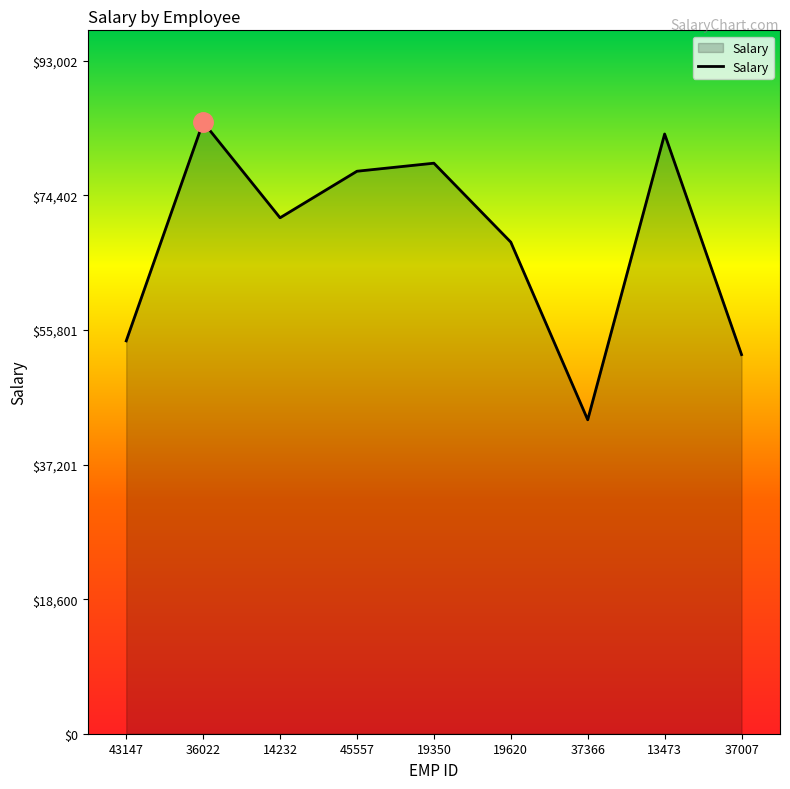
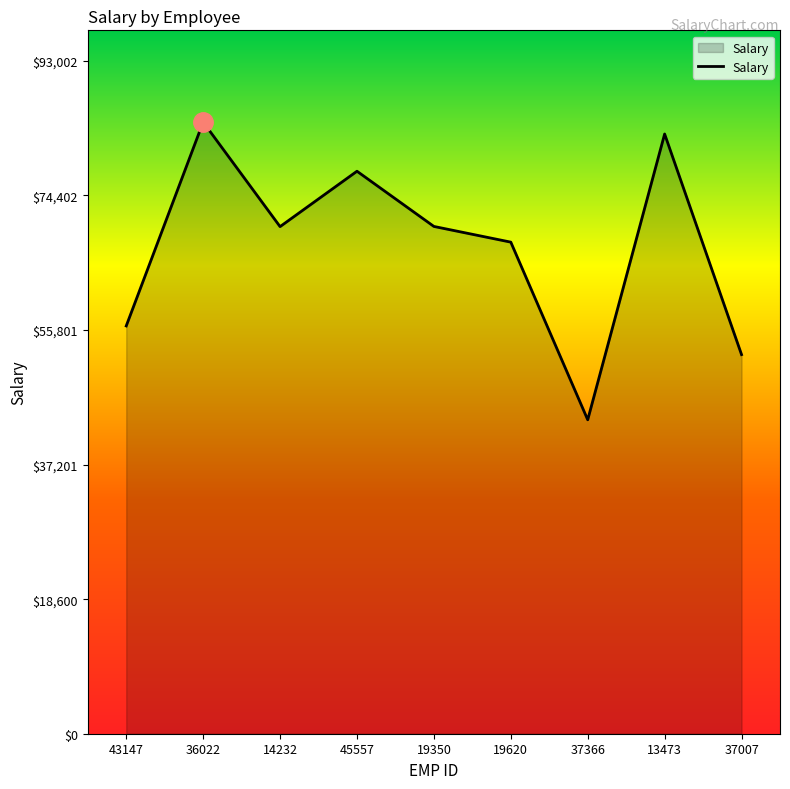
Salary, 43147: $54,000 -> $56,000
Salary, 14232: $71,000 -> $70,000
Salary, 19350: $79,000 -> $70,000
